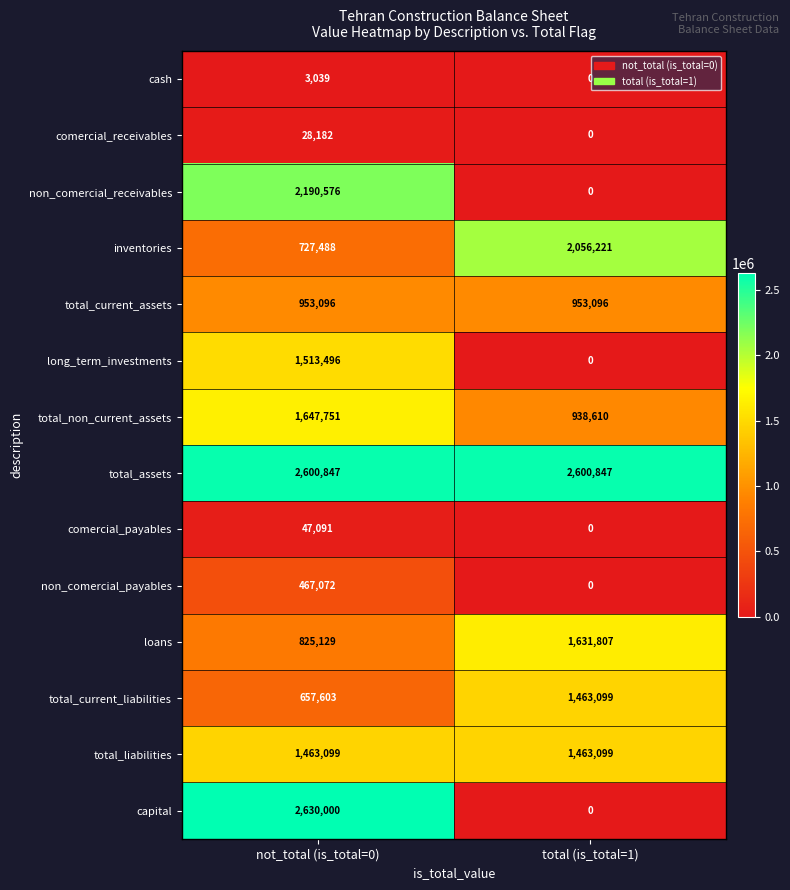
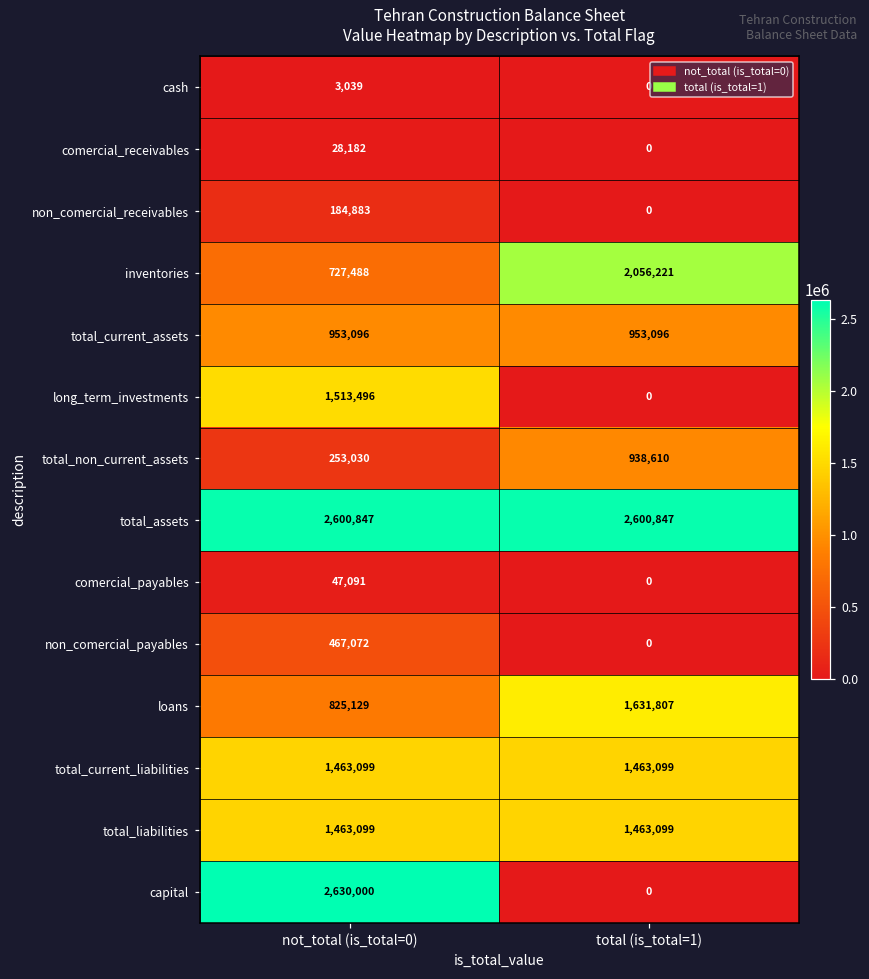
non_comercial_receivables, not_total (is_total=0): 2,190,576 -> 184,883
total_non_current_assets, not_total (is_total=0): 1,647,751 -> 253,030
total_current_liabilities, not_total (is_total=0): 657,603 -> 1,463,099
